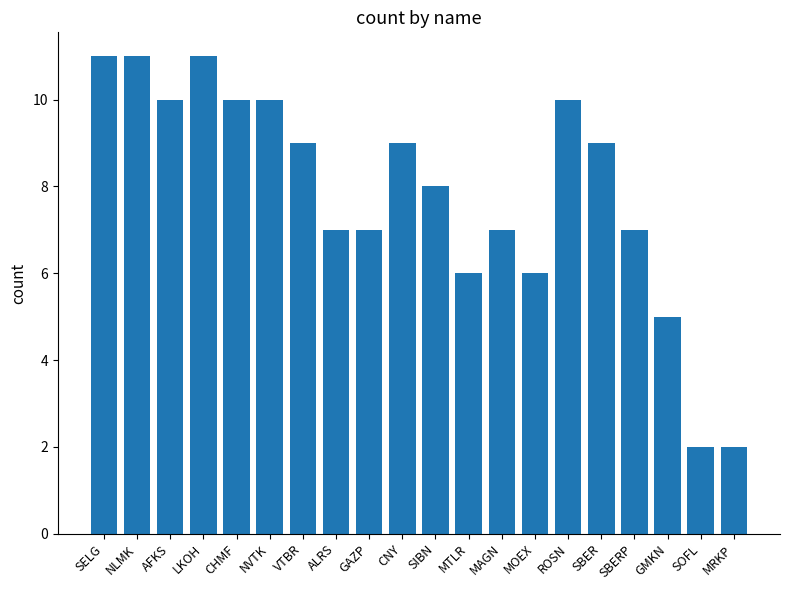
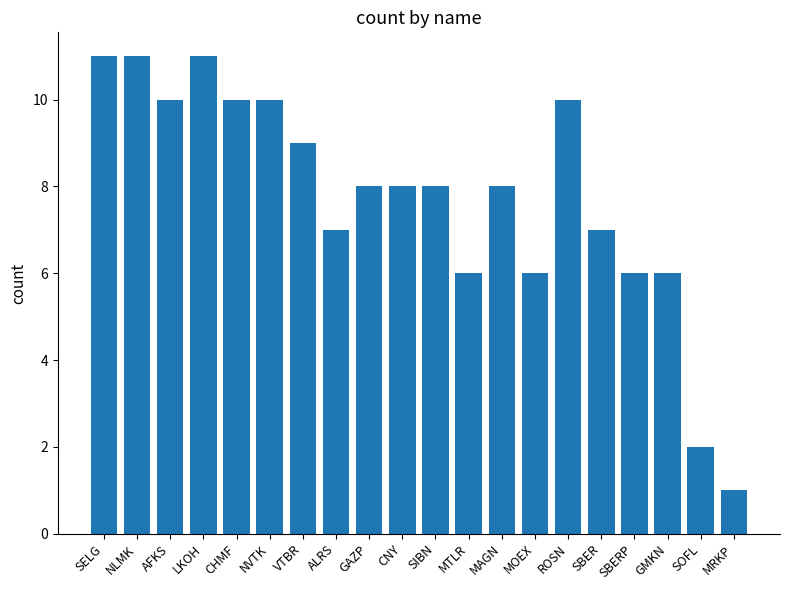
GAZP: 7 -> 8
CNY: 9 -> 8
MAGN: 7 -> 8
SBER: 9 -> 7
SBERP: 7 -> 6
GMKN: 5 -> 6
MRKP: 2 -> 1
